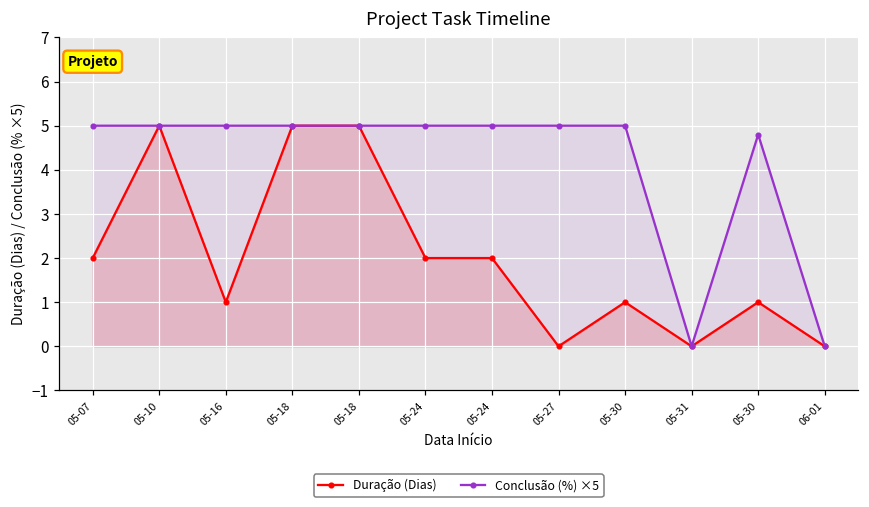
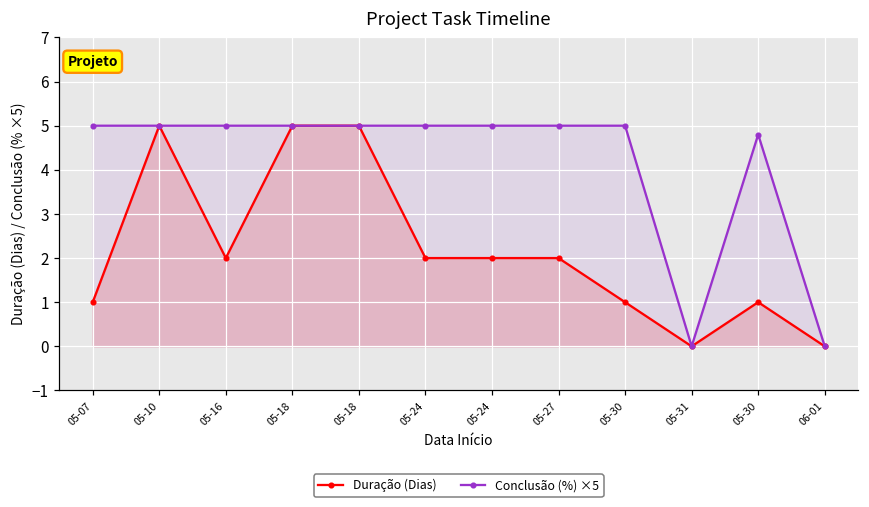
Duração (Dias), 05-07: 2 -> 1
Duração (Dias), 05-16: 1 -> 2
Duração (Dias), 05-27: 0 -> 2
